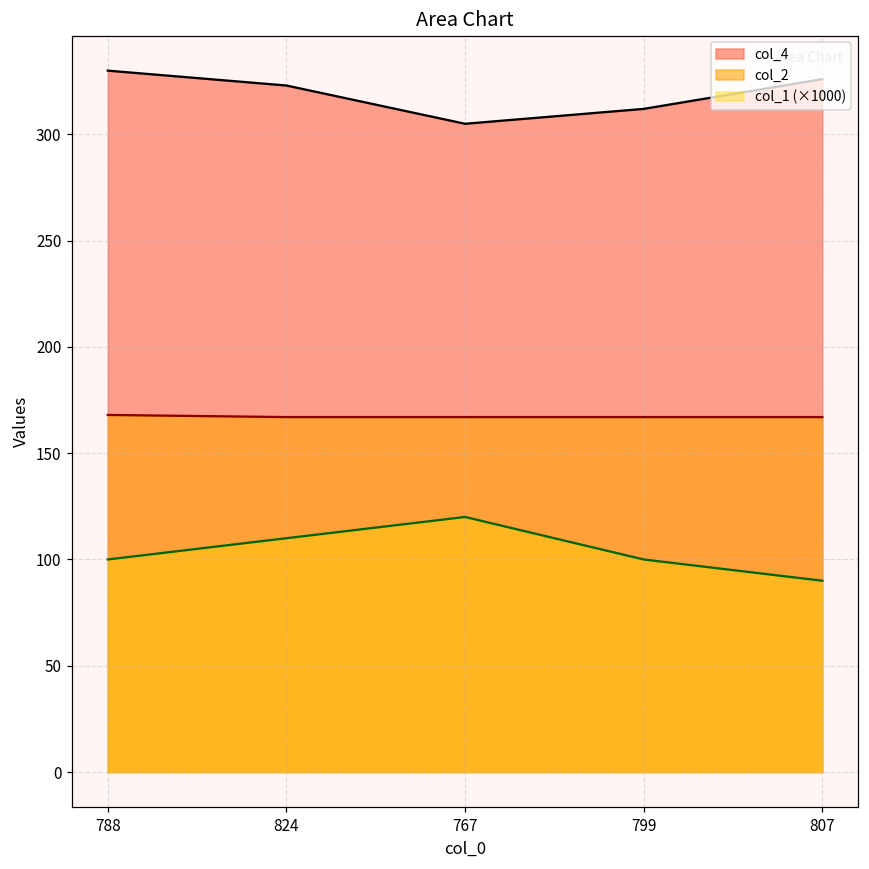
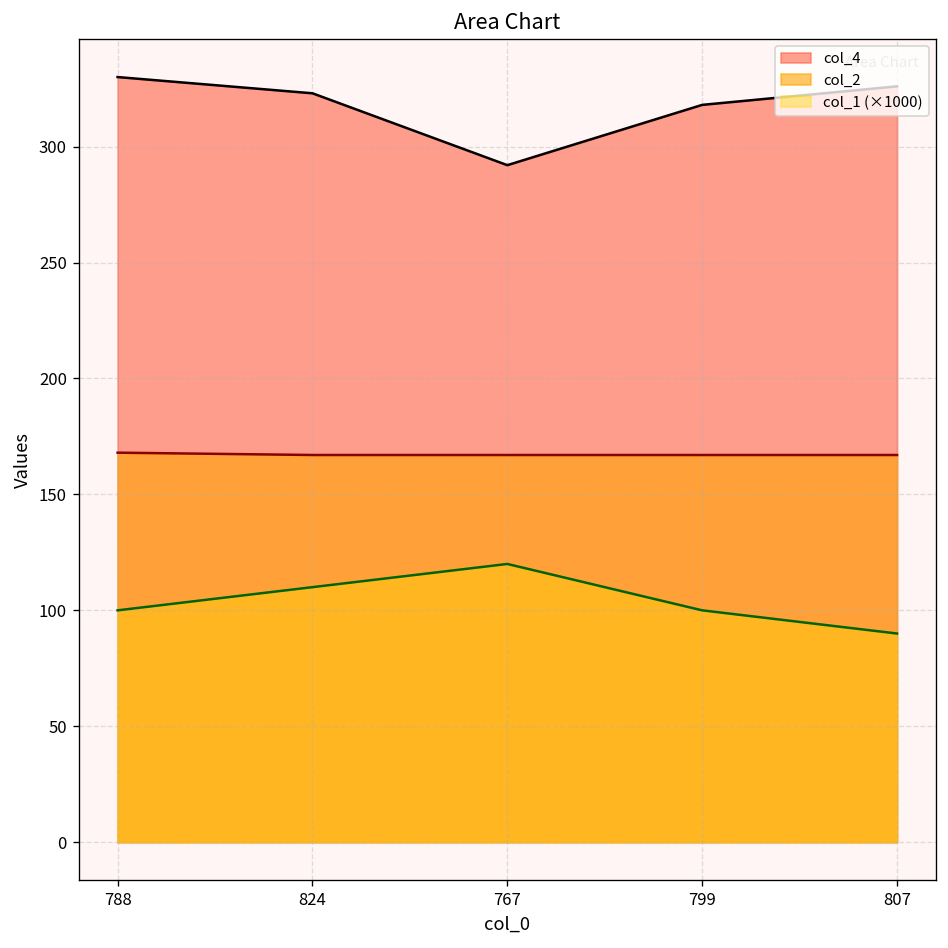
col_4, 767: 305 -> 292
col_4, 799: 312 -> 318
